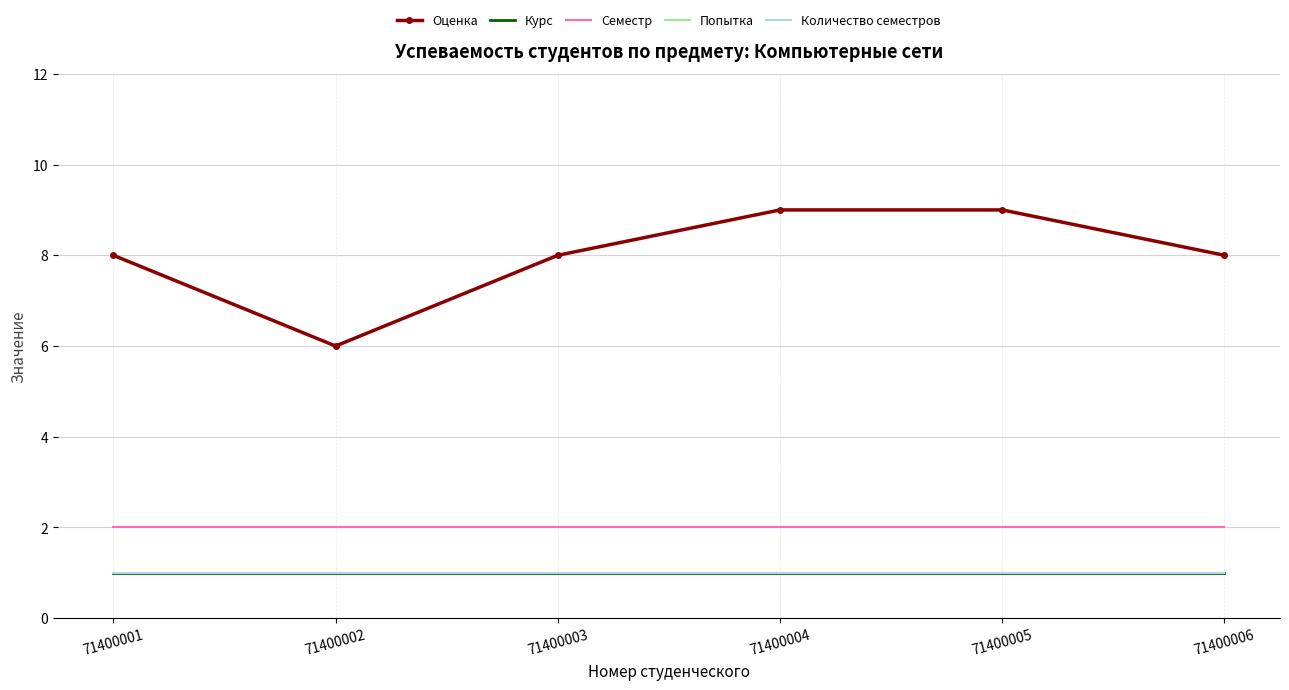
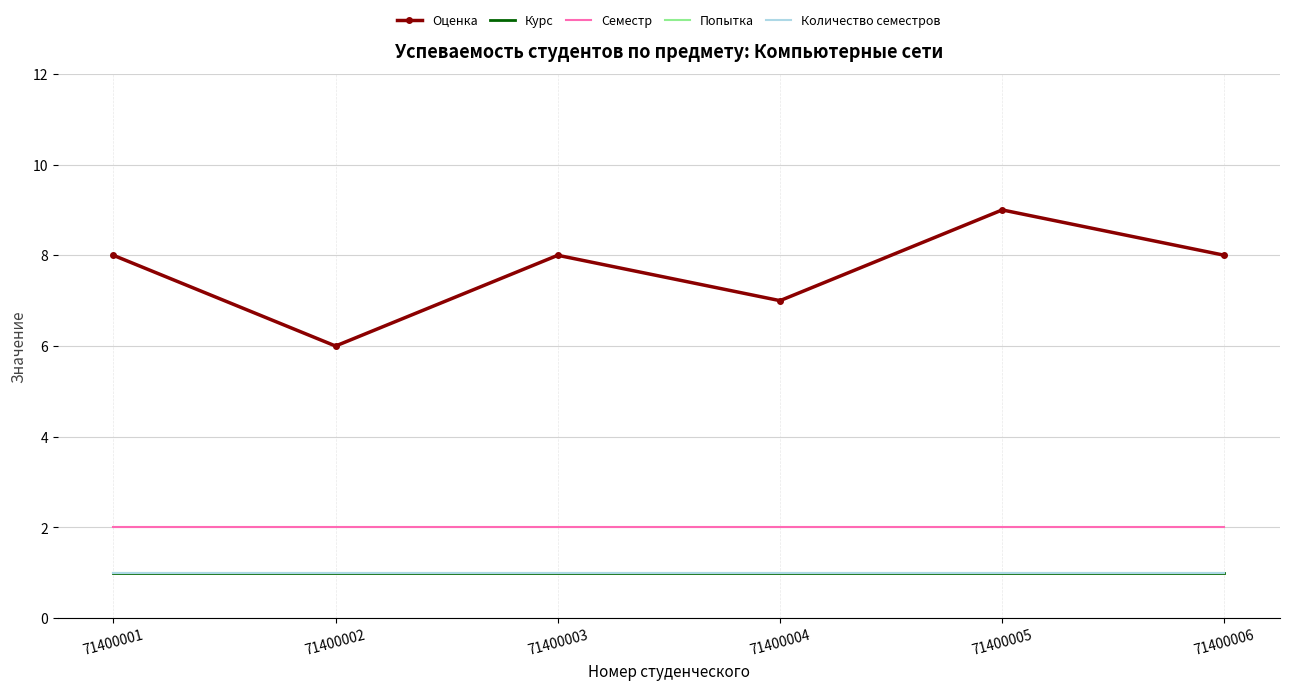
Оценка, 71400004: 9 -> 7
